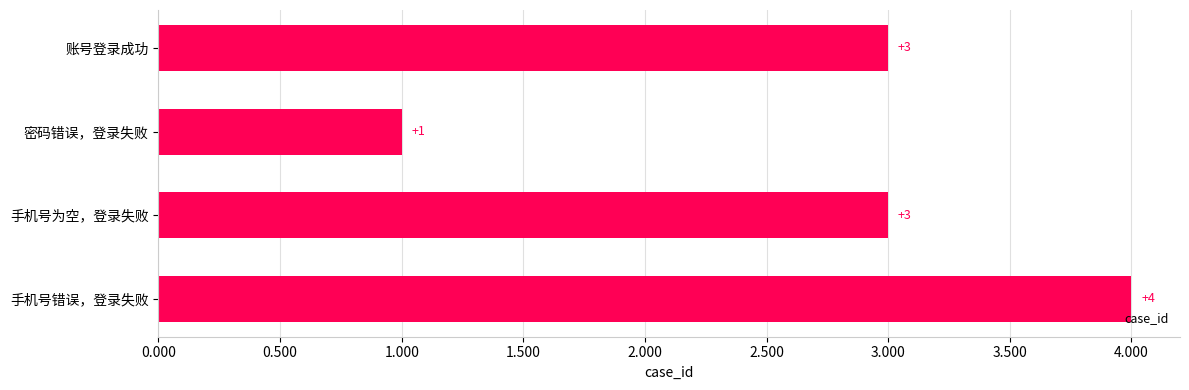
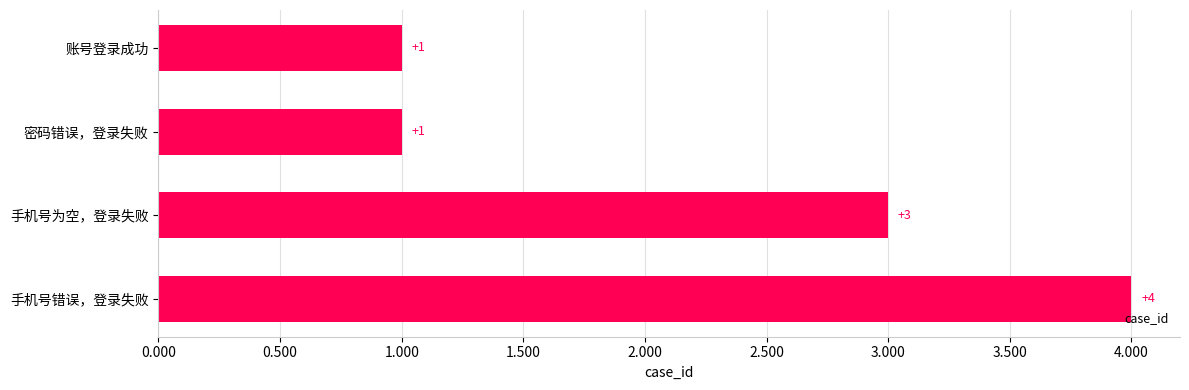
账号登录成功: +3 -> +1
